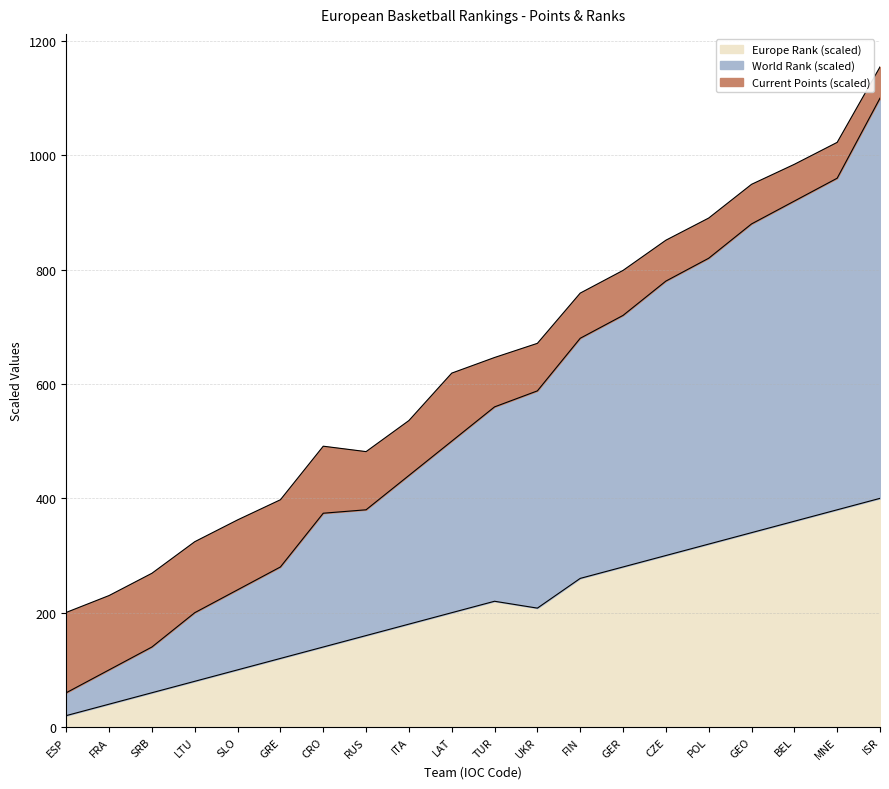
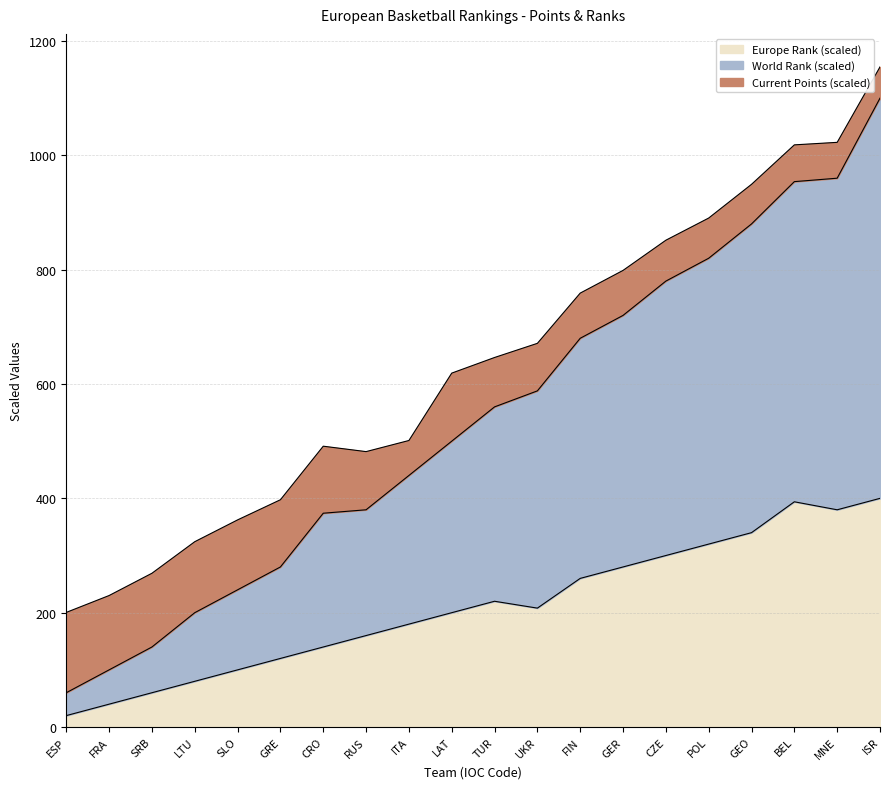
Current Points (scaled), ITA: 100 -> 60
Europe Rank (scaled), BEL: 360 -> 390
